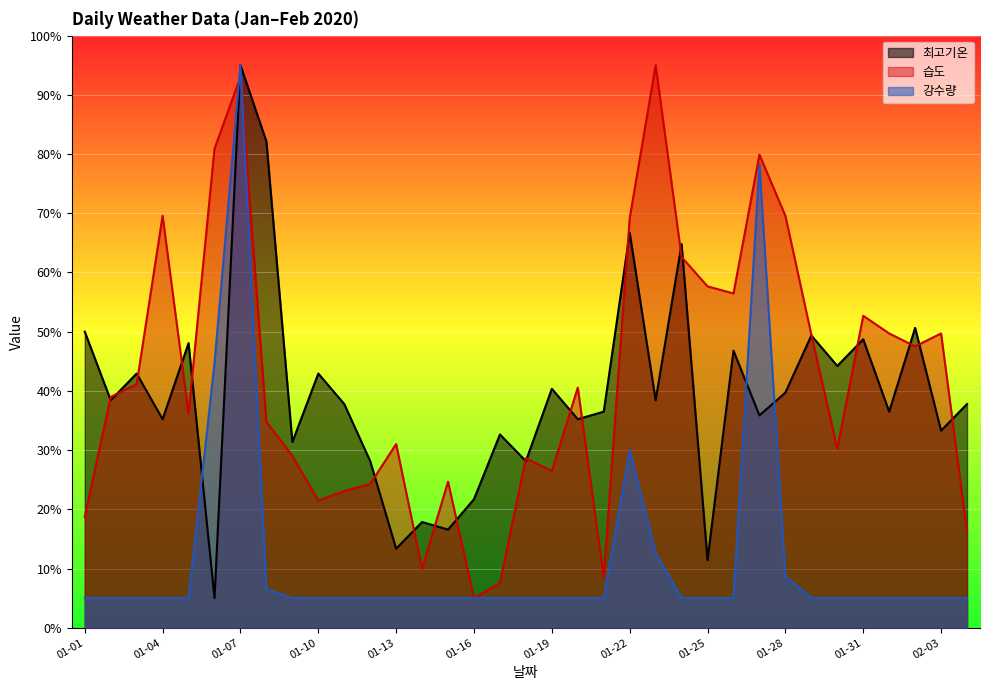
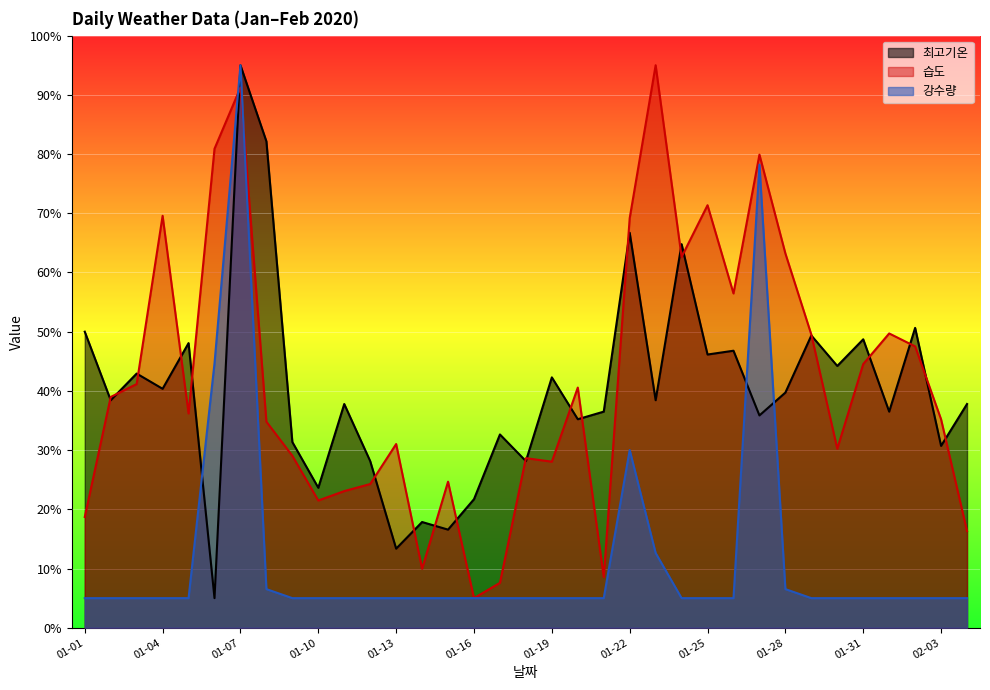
최고기온, 01-04: 35% -> 40%
습도, 01-07: 93% -> 91%
최고기온, 01-10: 43% -> 24%
최고기온, 01-19: 40% -> 42%
습도, 01-19: 26% -> 28%
최고기온, 01-25: 11% -> 46%
습도, 01-25: 58% -> 71%
습도, 01-28: 70% -> 63%
강수량, 01-28: 9% -> 7%
습도, 01-31: 53% -> 45%
최고기온, 02-03: 33% -> 31%
습도, 02-03: 50% -> 35%
